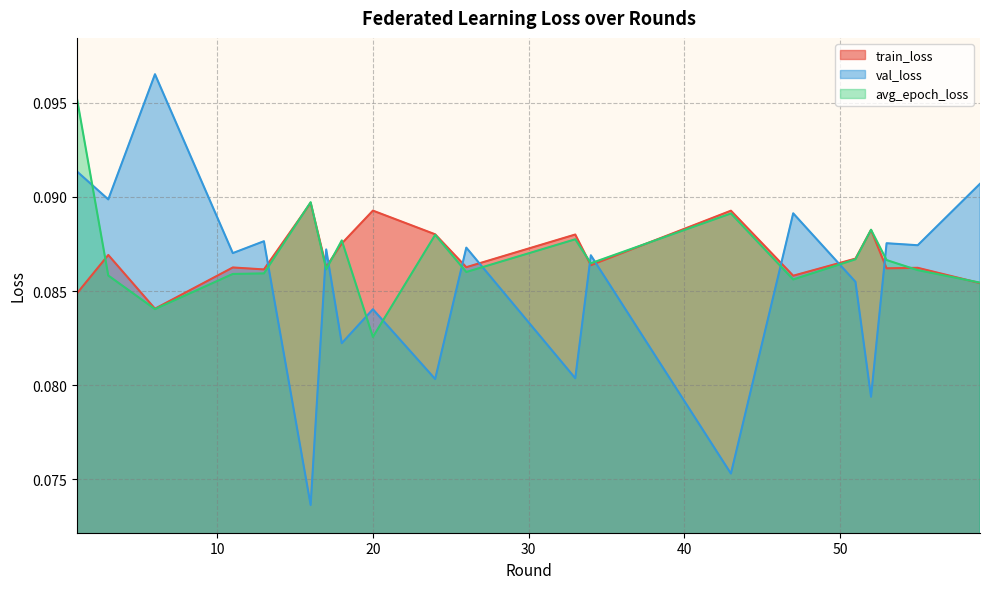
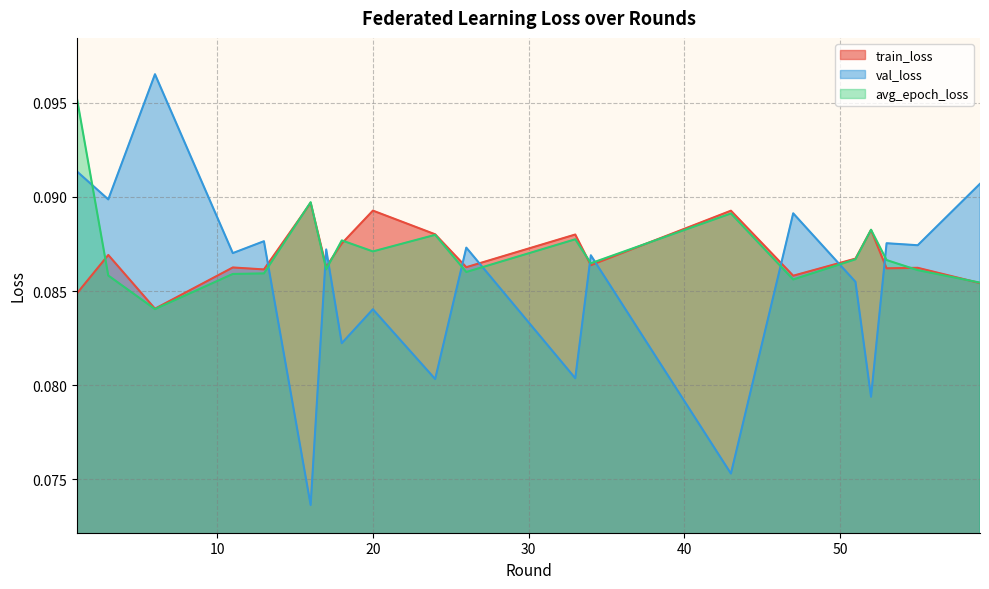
avg_epoch_loss, 20: 0.0826 -> 0.0871
